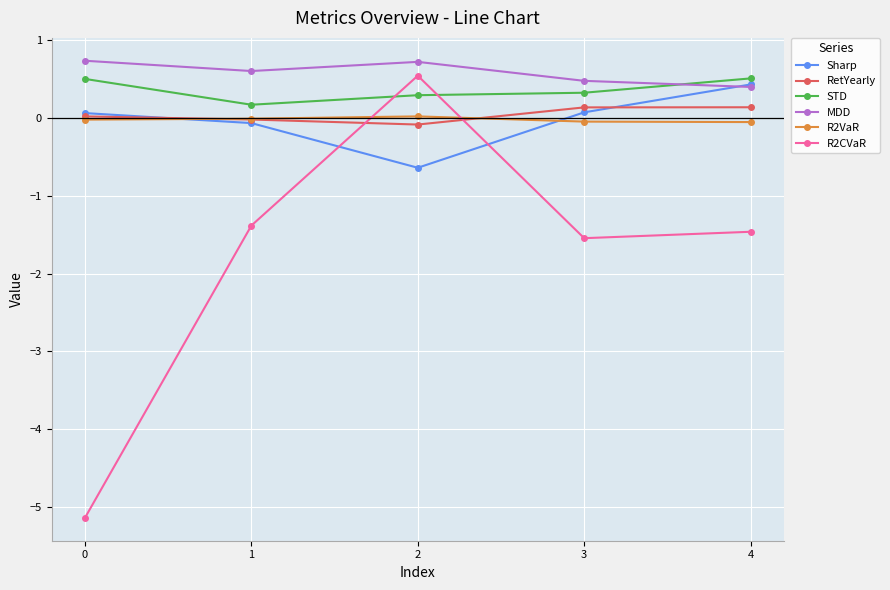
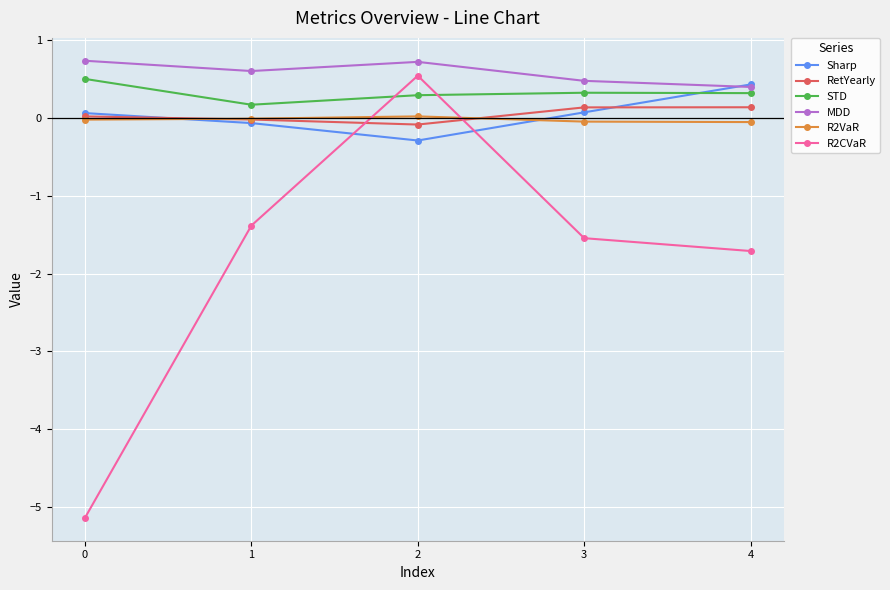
Sharp, 2: -0.6 -> -0.3
STD, 4: 0.5 -> 0.3
R2CVaR, 4: -1.5 -> -1.7
